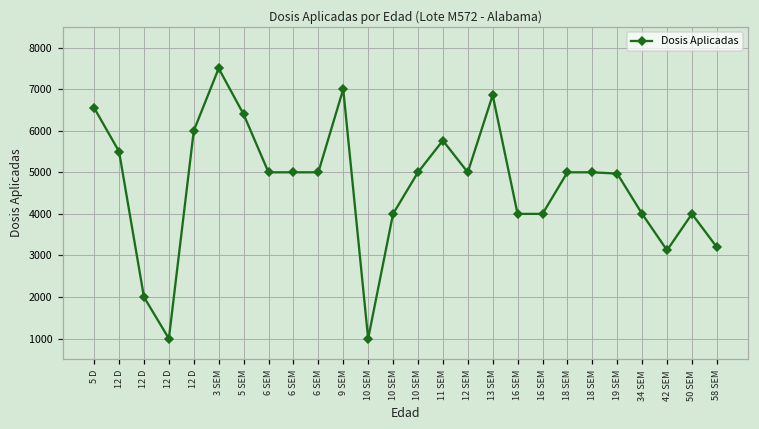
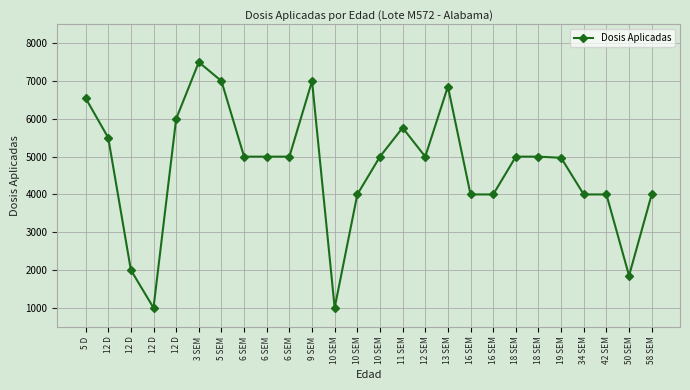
5 SEM: 6400 -> 7000
42 SEM: 3100 -> 4000
50 SEM: 4000 -> 1900
58 SEM: 3200 -> 4000
